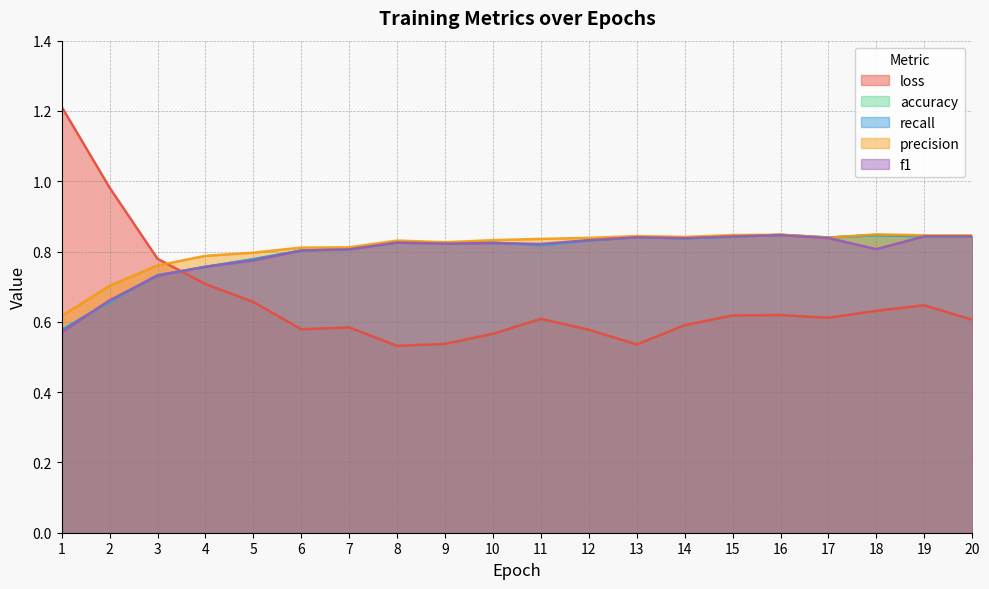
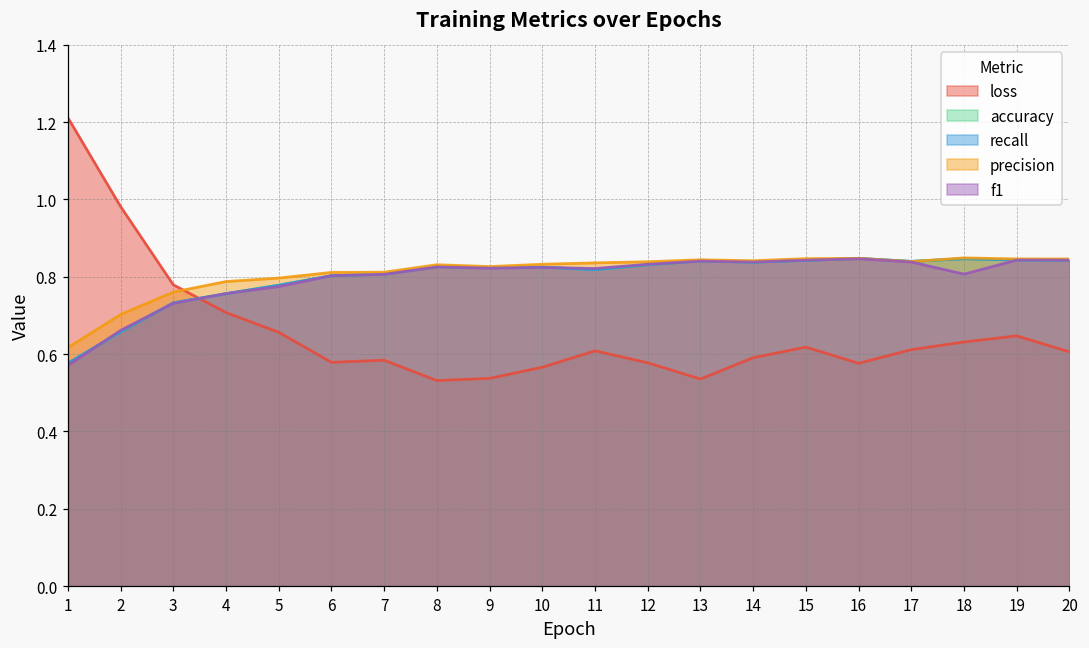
loss, 16: 0.62 -> 0.58
